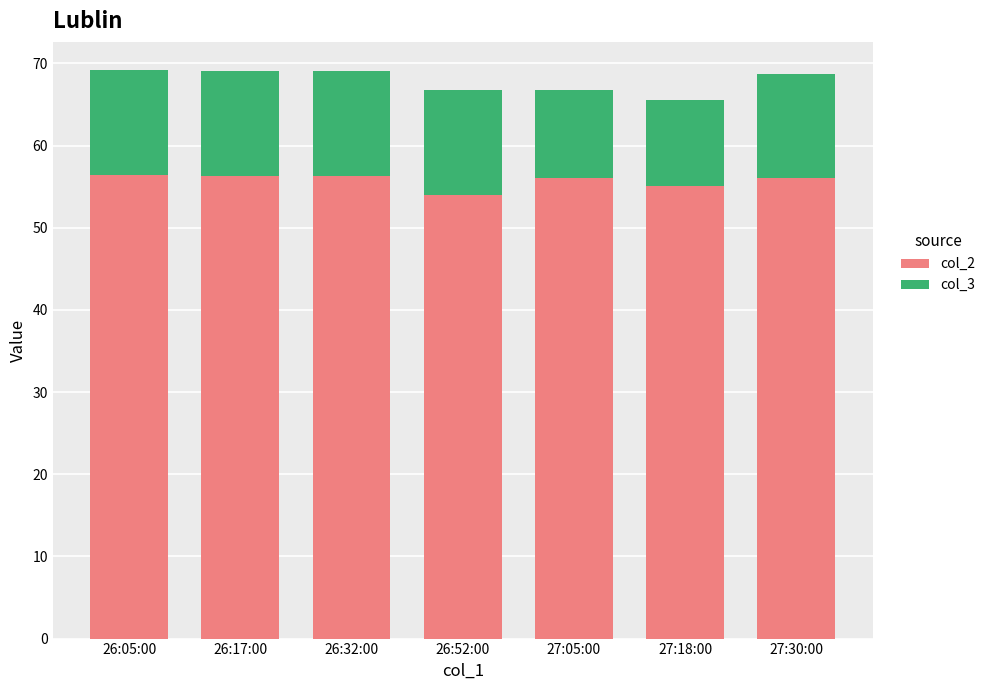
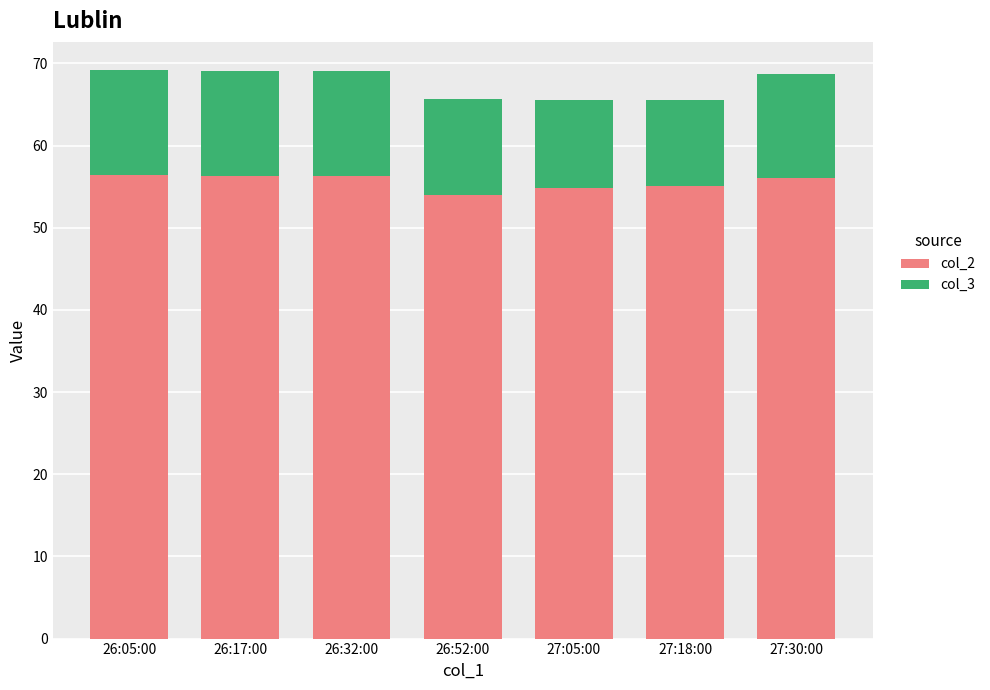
col_3, 26:52:00: 13 -> 12
col_2, 27:05:00: 56 -> 55
